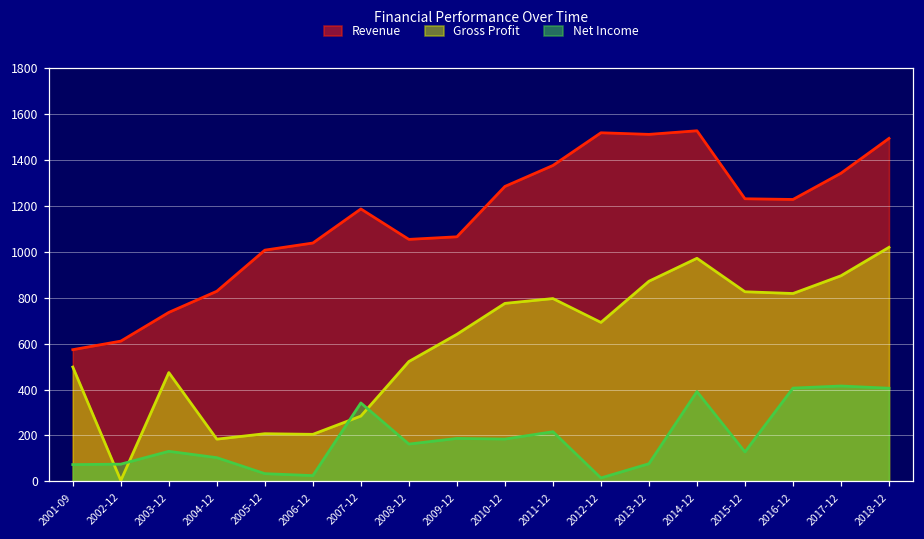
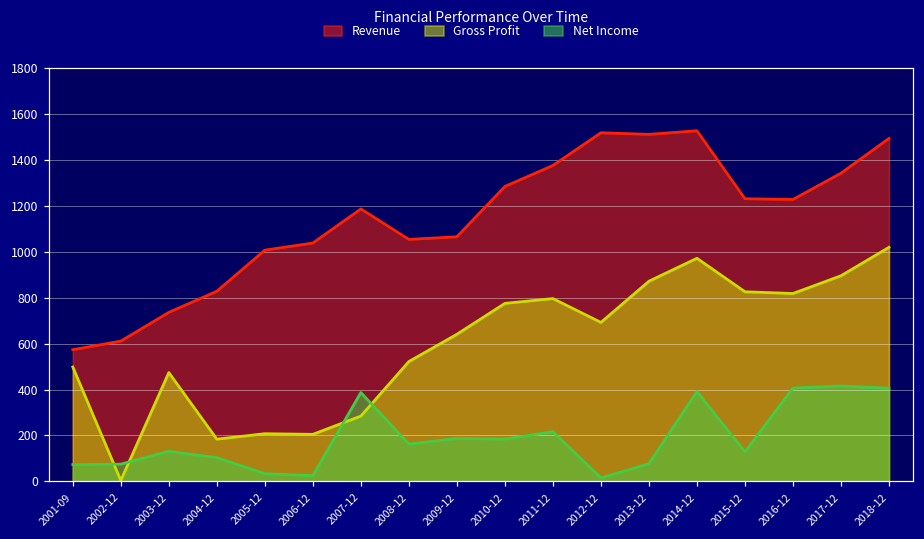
Net Income, 2007-12: 340 -> 390
